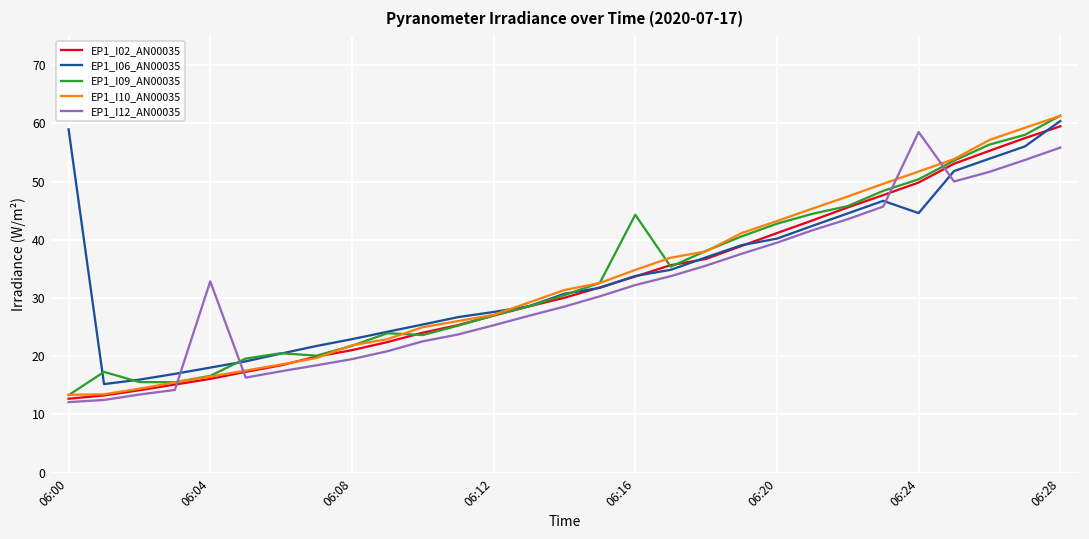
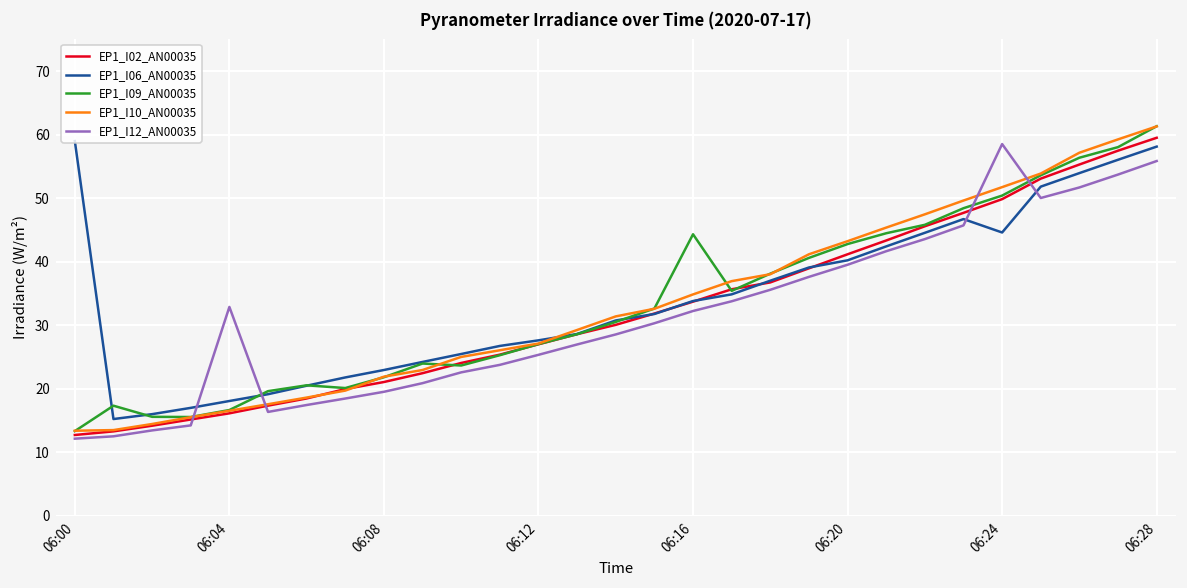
EP1_I06_AN00035, 06:28: 60 -> 58
